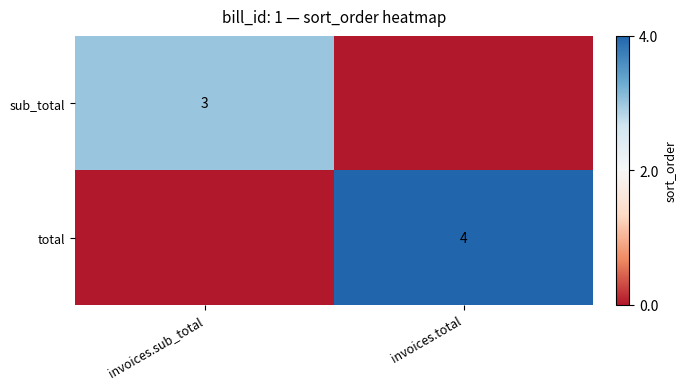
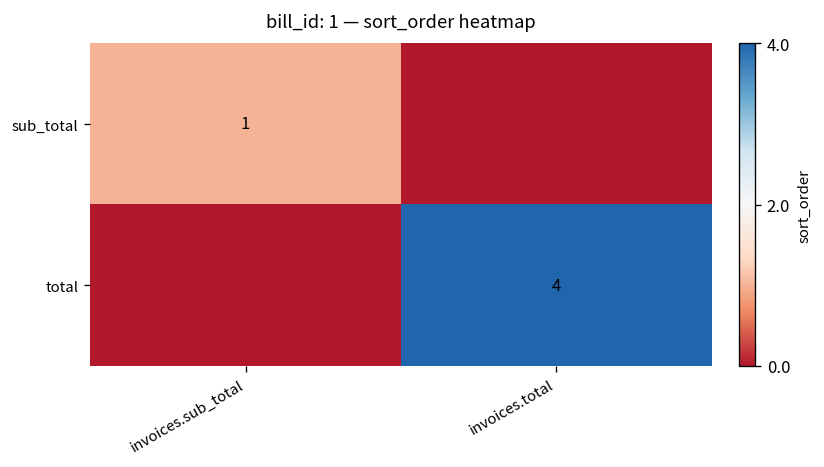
sub_total, invoices.sub_total: 3 -> 1
